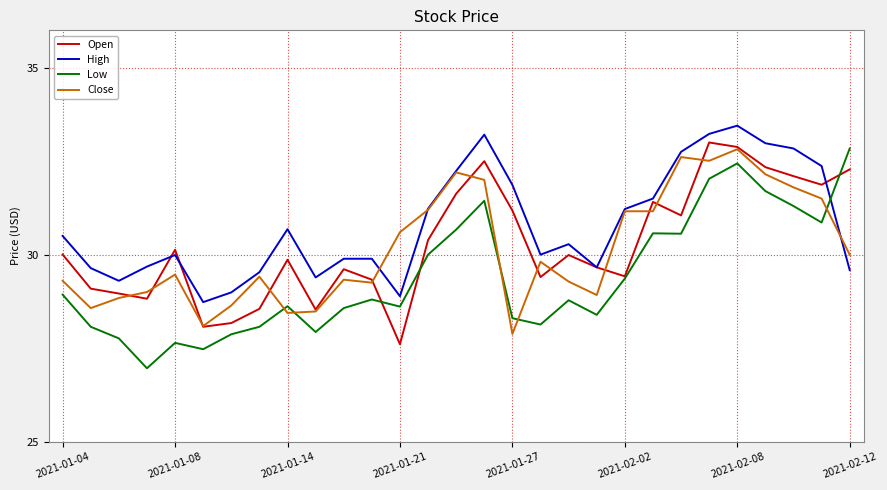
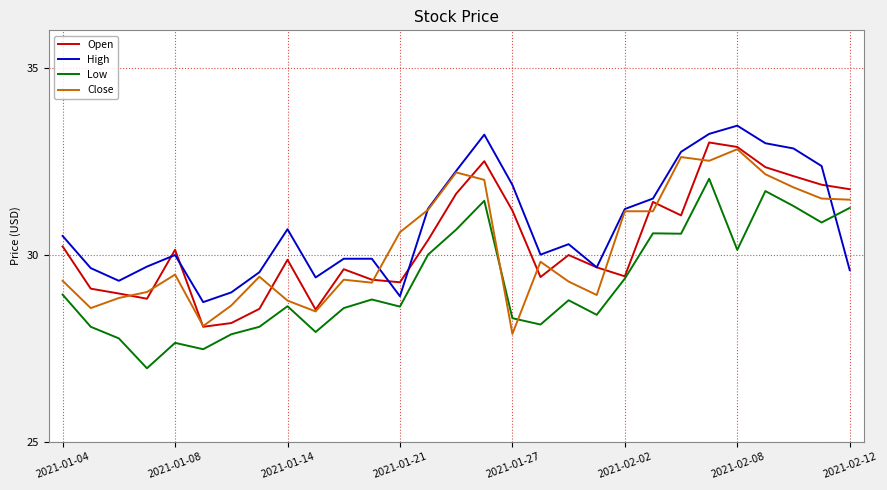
Open, 2021-01-04: 30.0 -> 30.2
Close, 2021-01-14: 28.4 -> 28.8
Open, 2021-01-21: 27.6 -> 29.3
Low, 2021-02-08: 32.4 -> 30.1
Open, 2021-02-12: 32.3 -> 31.8
Low, 2021-02-12: 32.8 -> 31.3
Close, 2021-02-12: 30.0 -> 31.5
